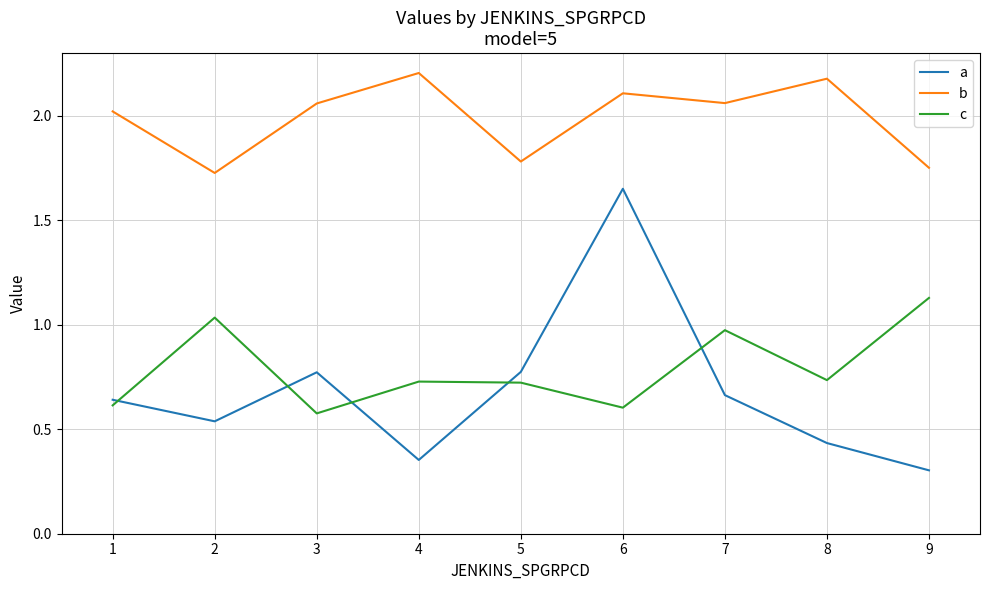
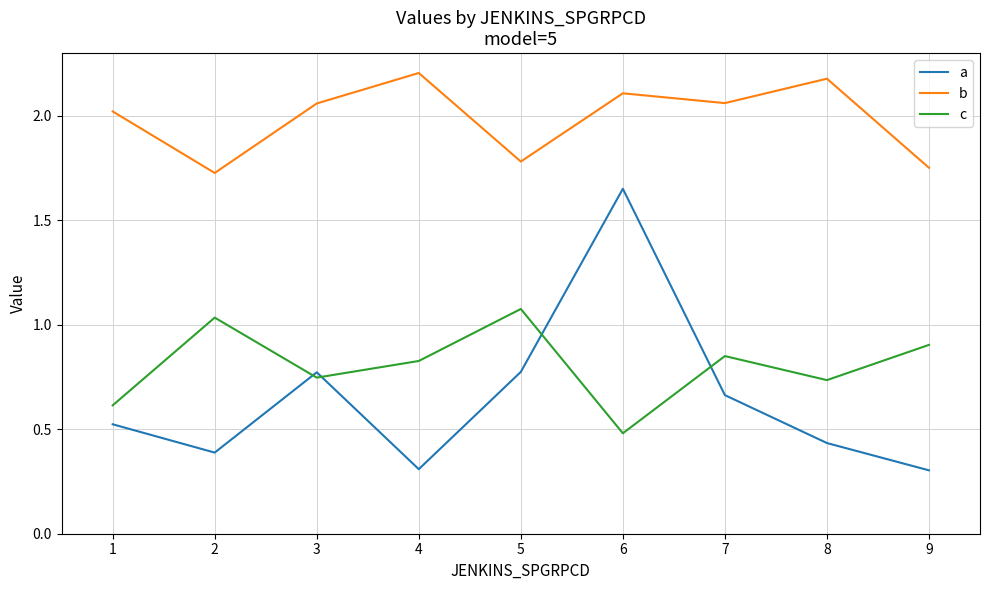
a, 1: 0.64 -> 0.52
a, 2: 0.54 -> 0.39
c, 3: 0.58 -> 0.75
a, 4: 0.35 -> 0.31
c, 4: 0.73 -> 0.83
c, 5: 0.72 -> 1.08
c, 6: 0.60 -> 0.48
c, 7: 0.97 -> 0.85
c, 9: 1.13 -> 0.90
